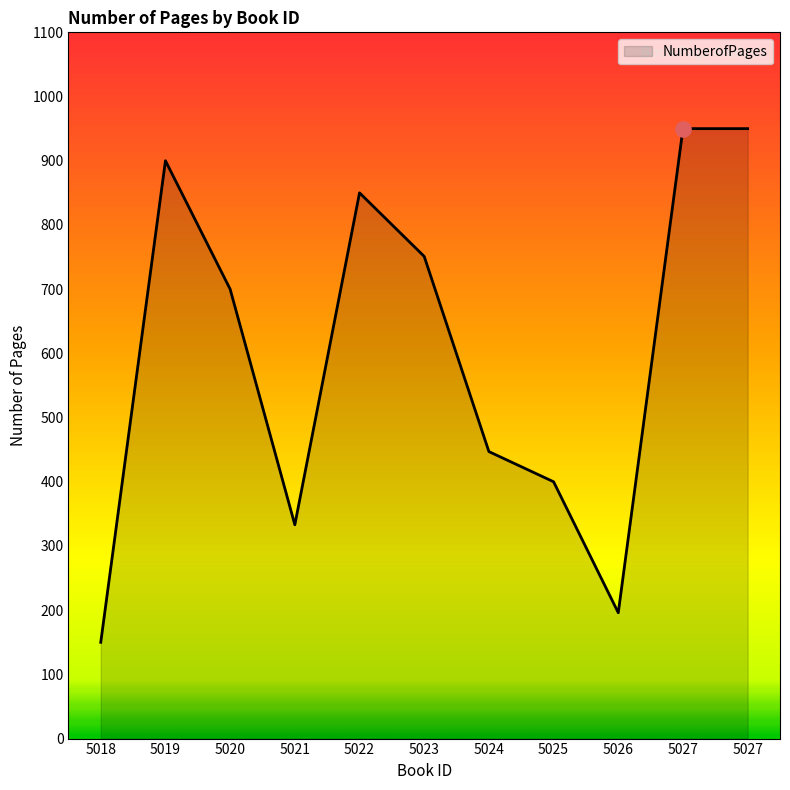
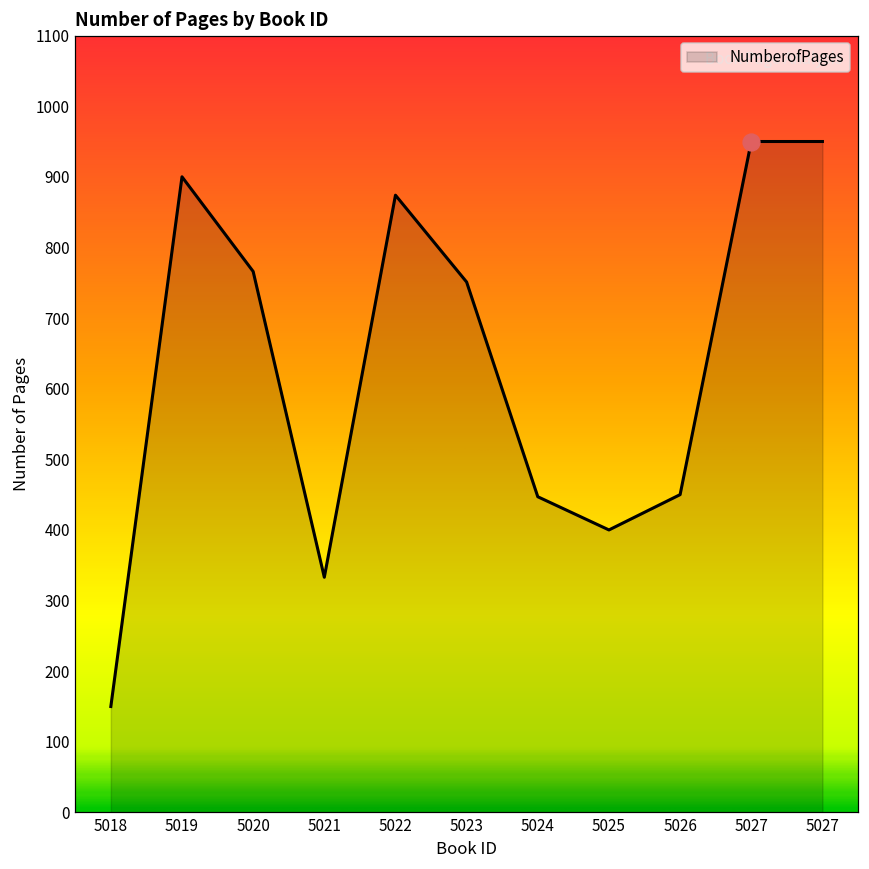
NumberofPages, 5020: 700 -> 770
NumberofPages, 5022: 850 -> 870
NumberofPages, 5026: 200 -> 450
